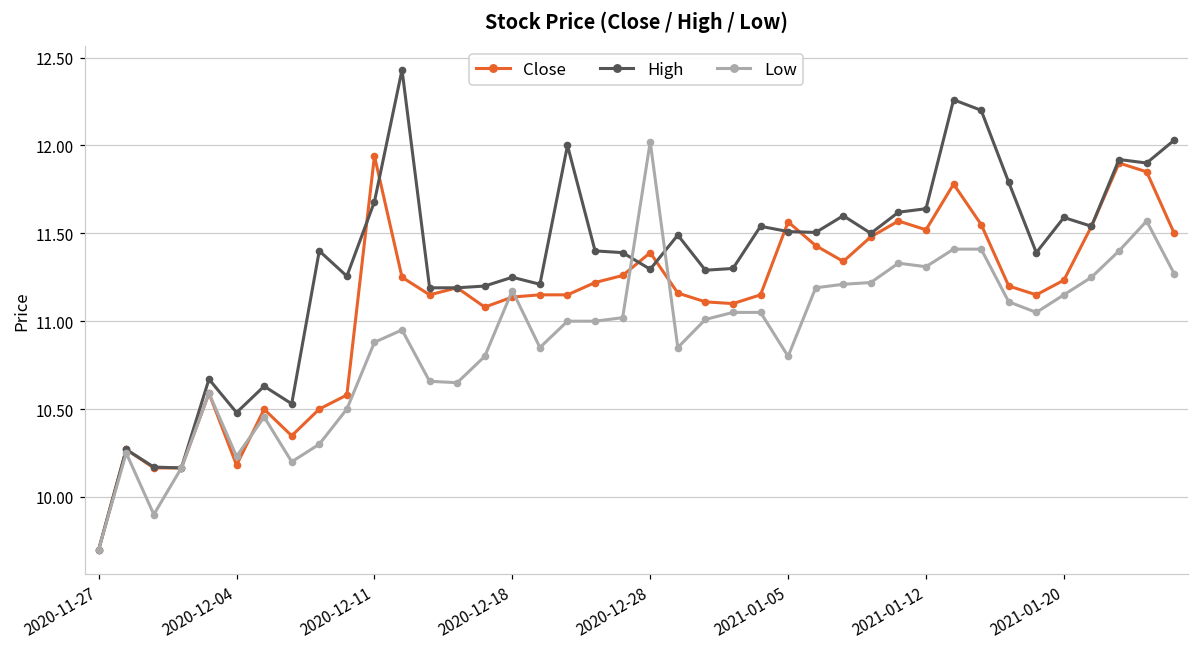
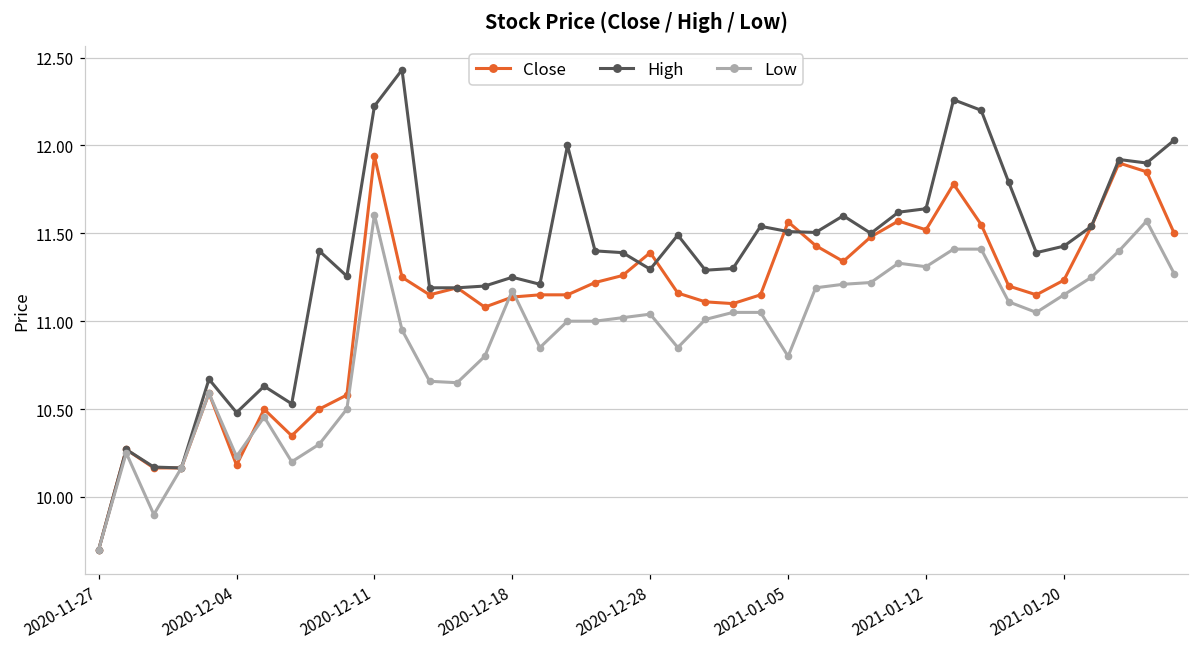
High, 2020-12-11: 11.68 -> 12.22
Low, 2020-12-11: 10.88 -> 11.61
Low, 2020-12-28: 12.02 -> 11.04
High, 2021-01-20: 11.59 -> 11.43
